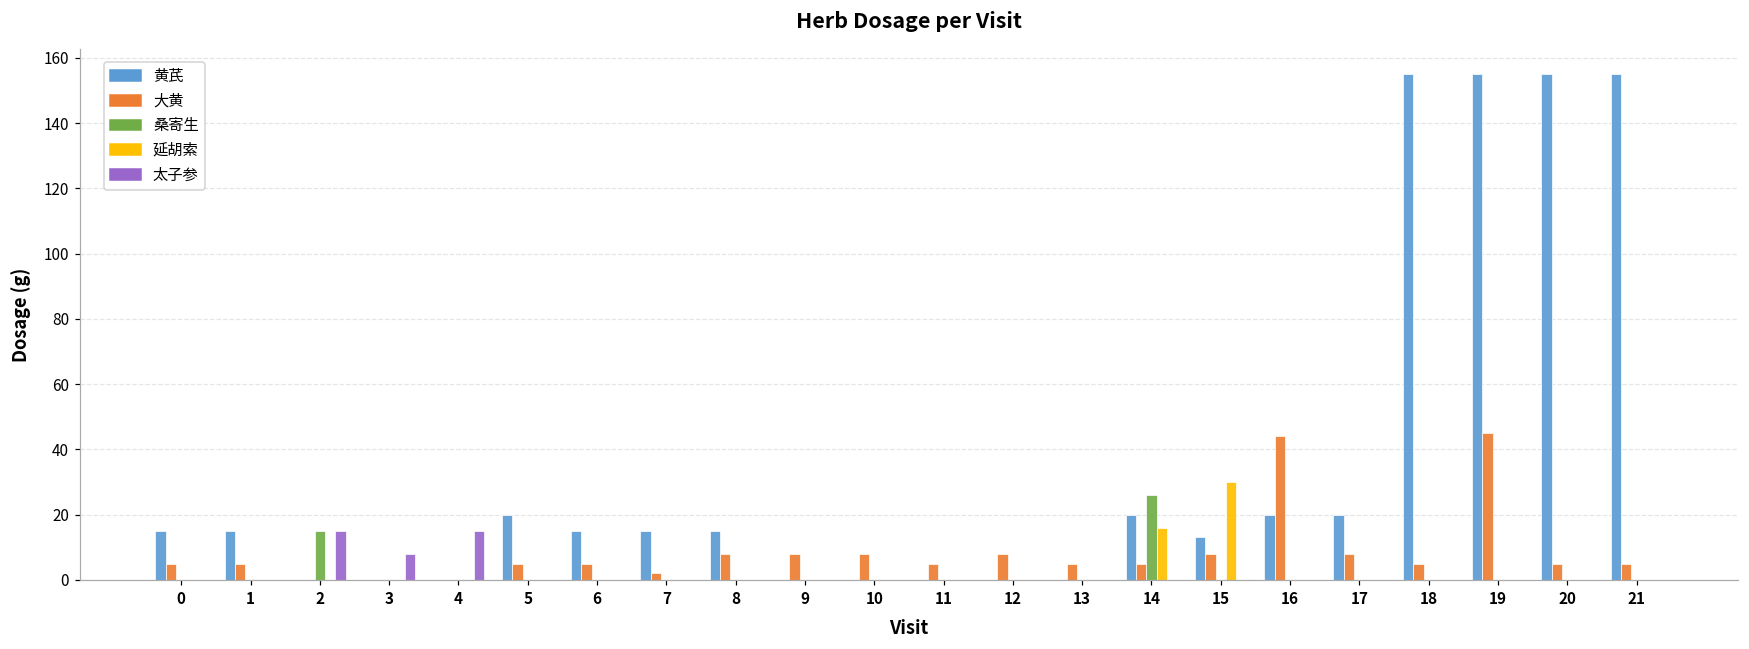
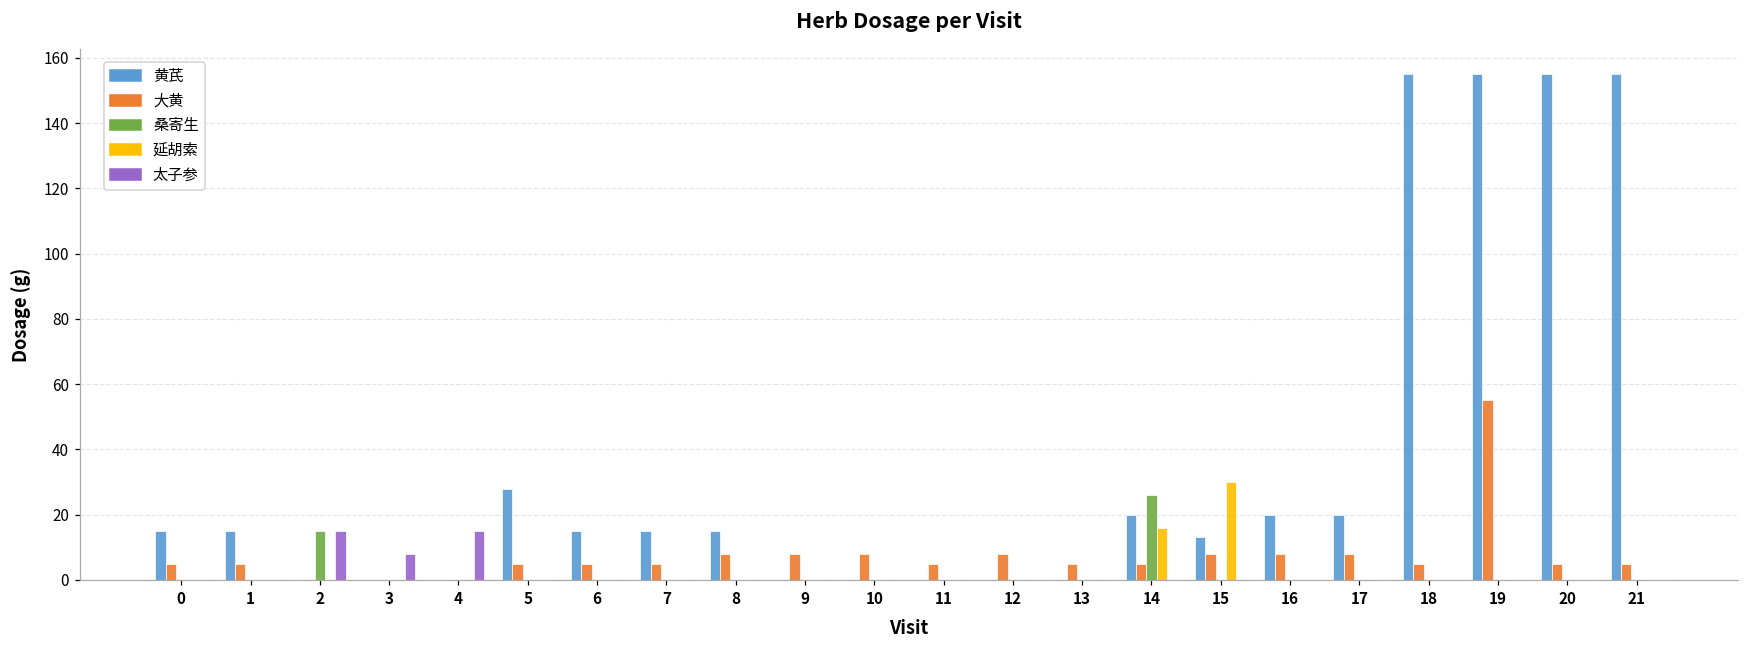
黄芪, 5: 20 -> 28
大黄, 7: 2 -> 5
大黄, 16: 44 -> 8
大黄, 19: 45 -> 55
